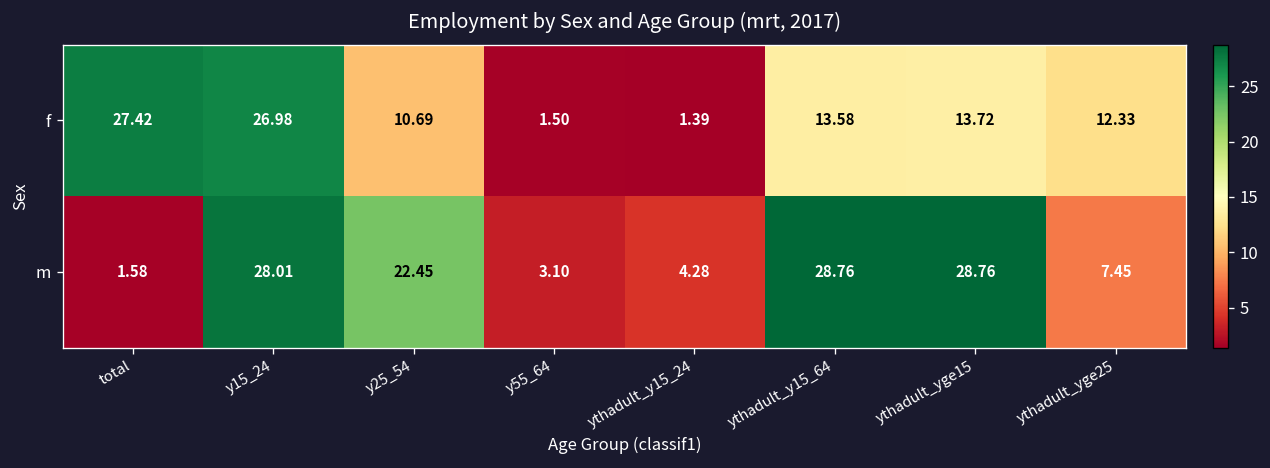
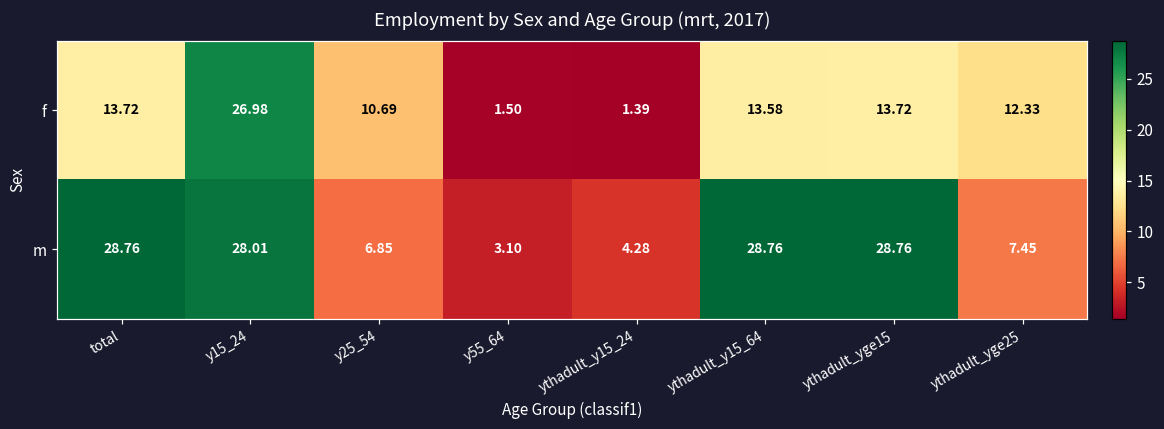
f, total: 27.42 -> 13.72
m, total: 1.58 -> 28.76
m, y25_54: 22.45 -> 6.85
